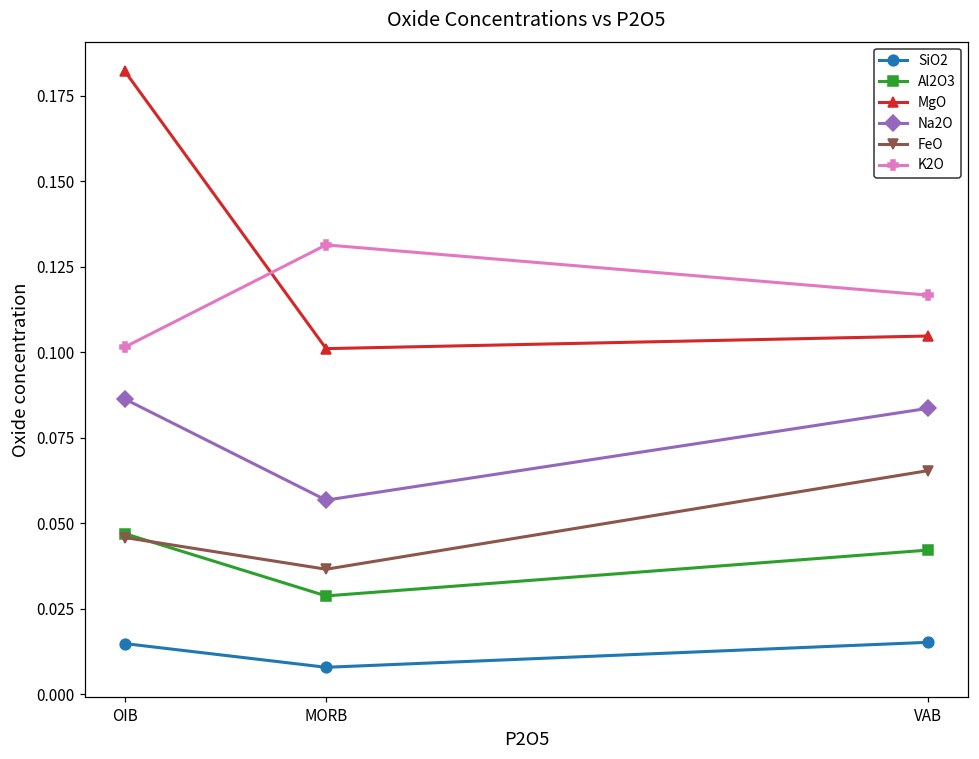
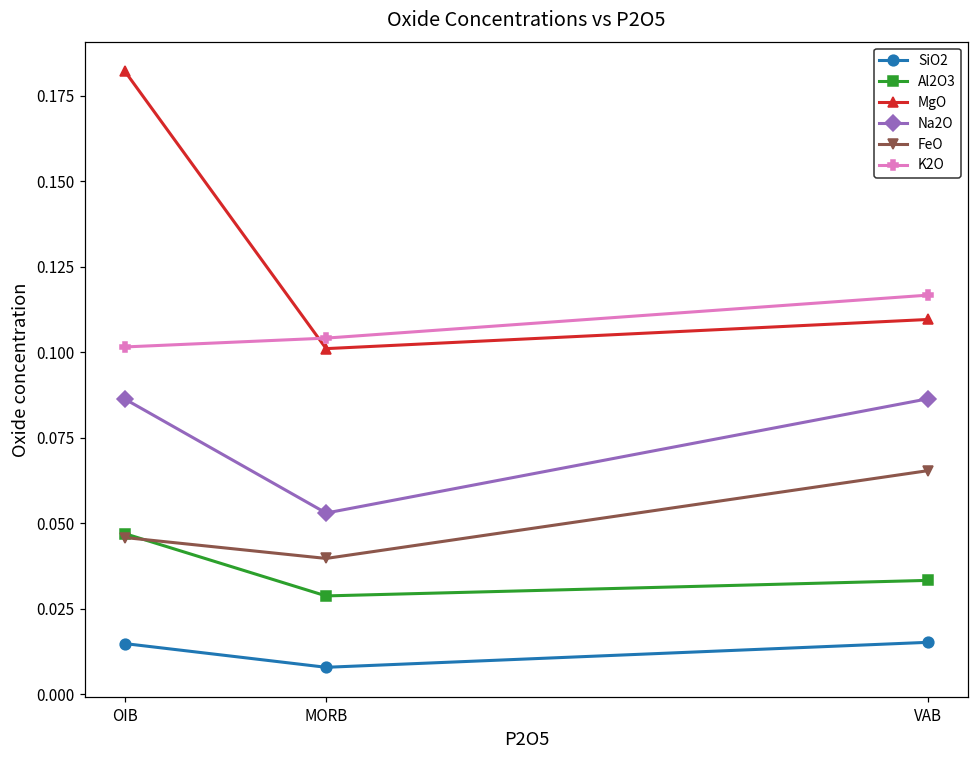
Na2O, MORB: 0.057 -> 0.053
FeO, MORB: 0.037 -> 0.040
K2O, MORB: 0.131 -> 0.104
Al2O3, VAB: 0.042 -> 0.033
MgO, VAB: 0.105 -> 0.110
Na2O, VAB: 0.084 -> 0.086
